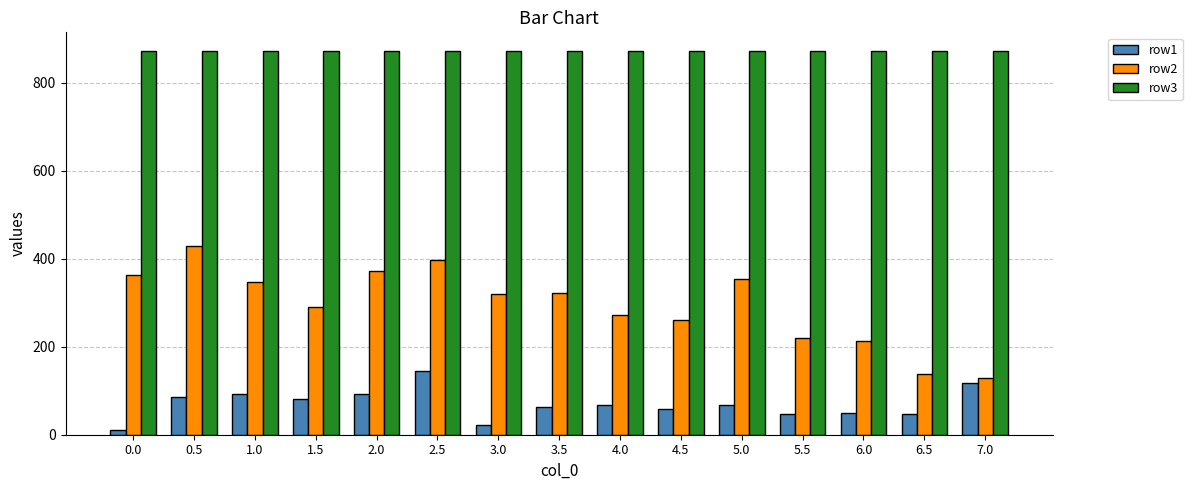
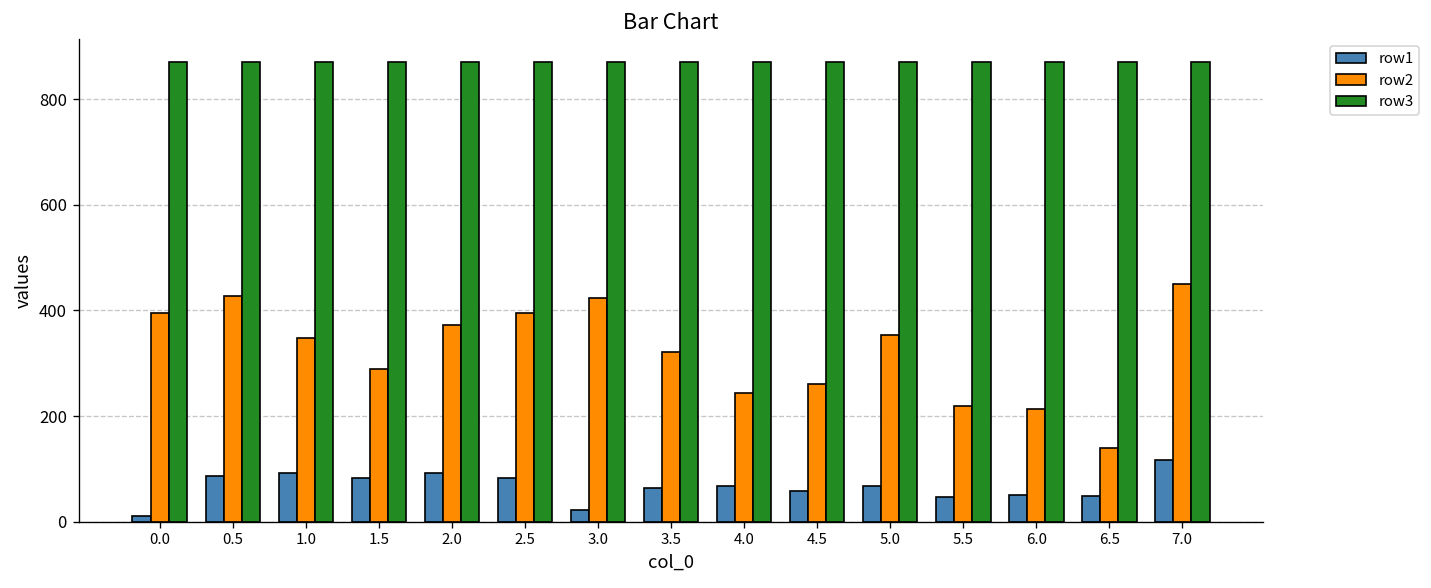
row2, 0.0: 360 -> 400
row1, 2.5: 150 -> 80
row2, 3.0: 320 -> 420
row2, 4.0: 270 -> 240
row2, 7.0: 130 -> 450
